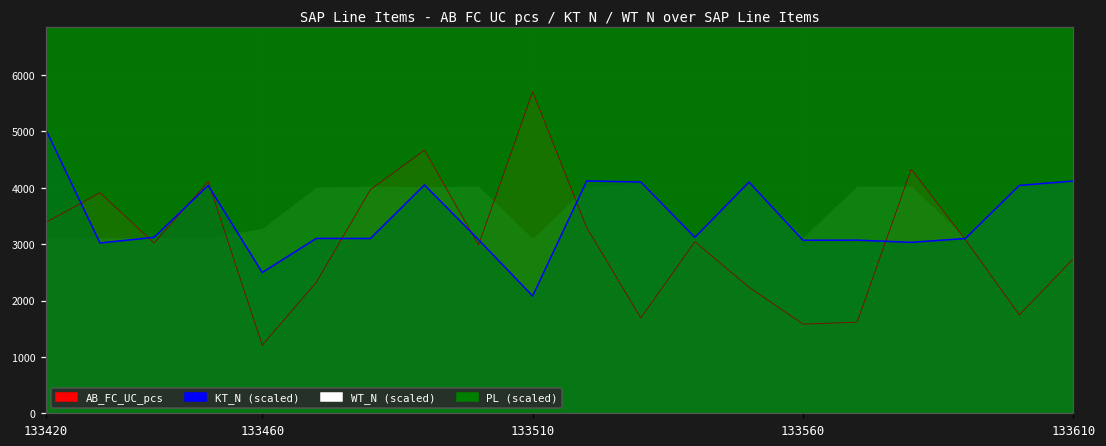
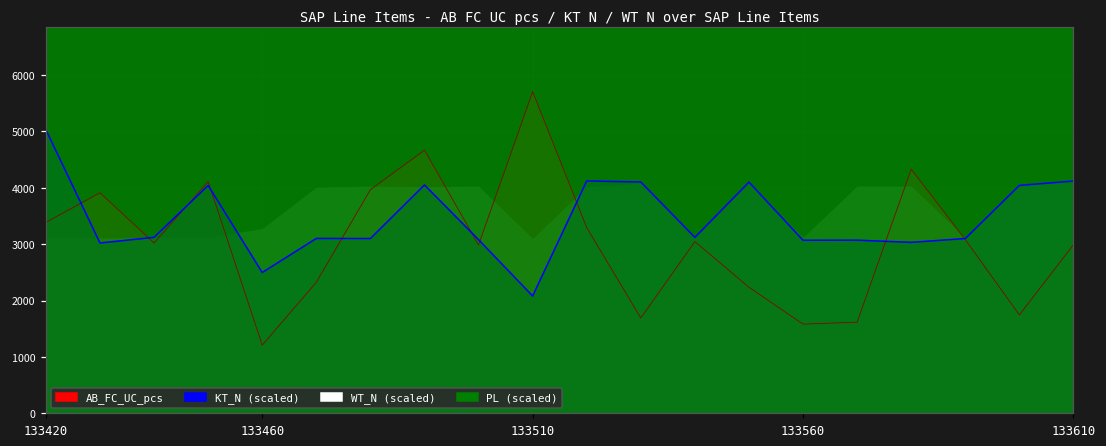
AB_FC_UC_pcs, 133610: 2700 -> 3000
